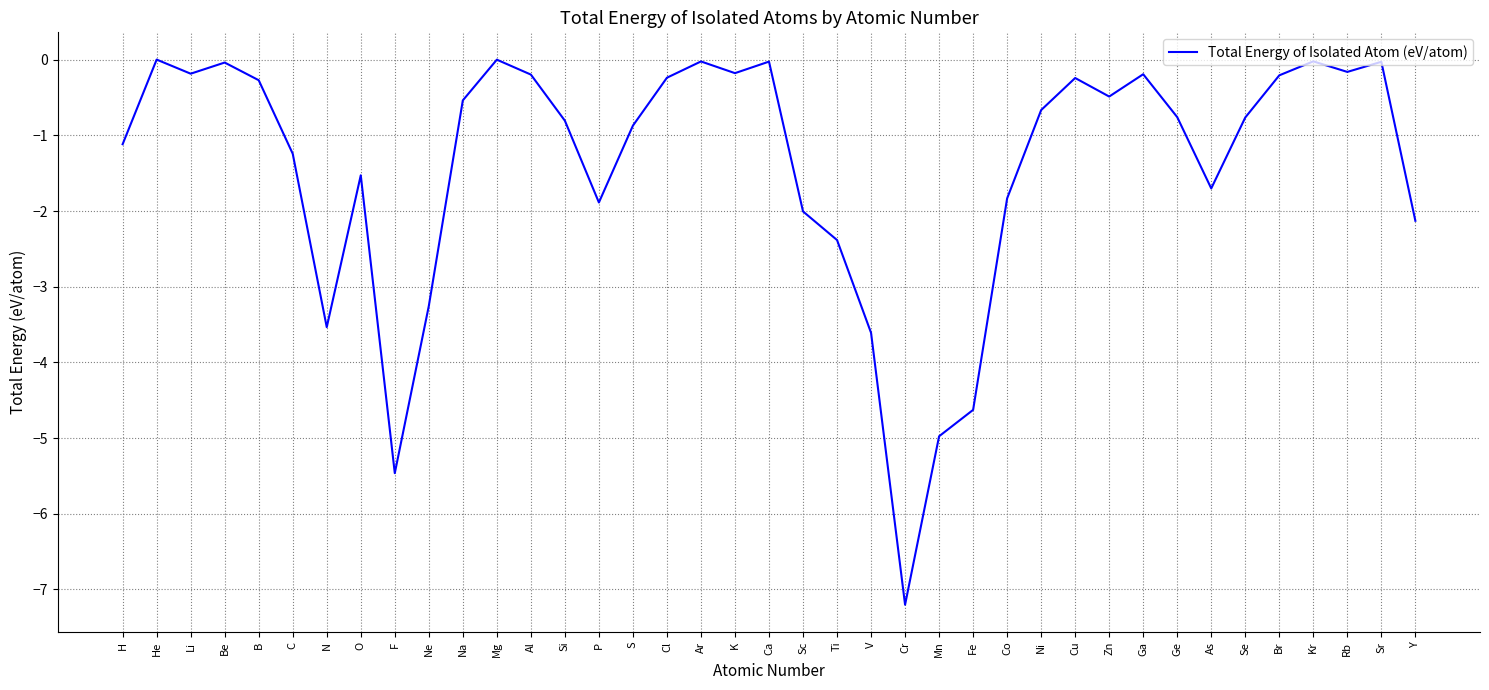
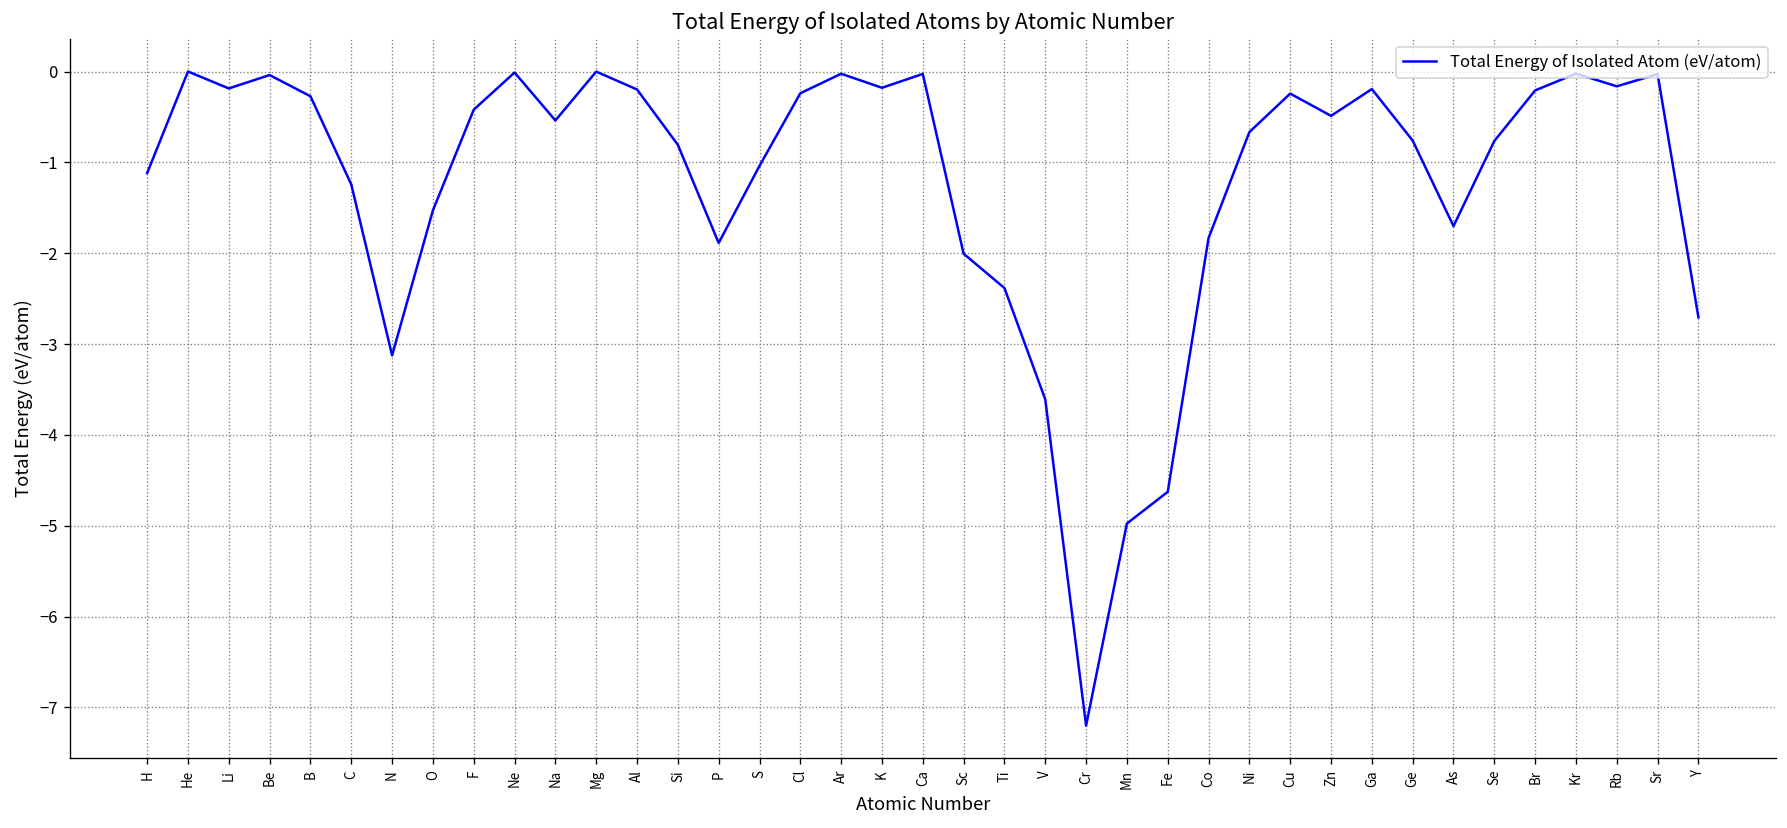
N: -3.5 -> -3.1
F: -5.5 -> -0.4
Ne: -3.3 -> 0.0
S: -0.9 -> -1.0
Y: -2.1 -> -2.7
